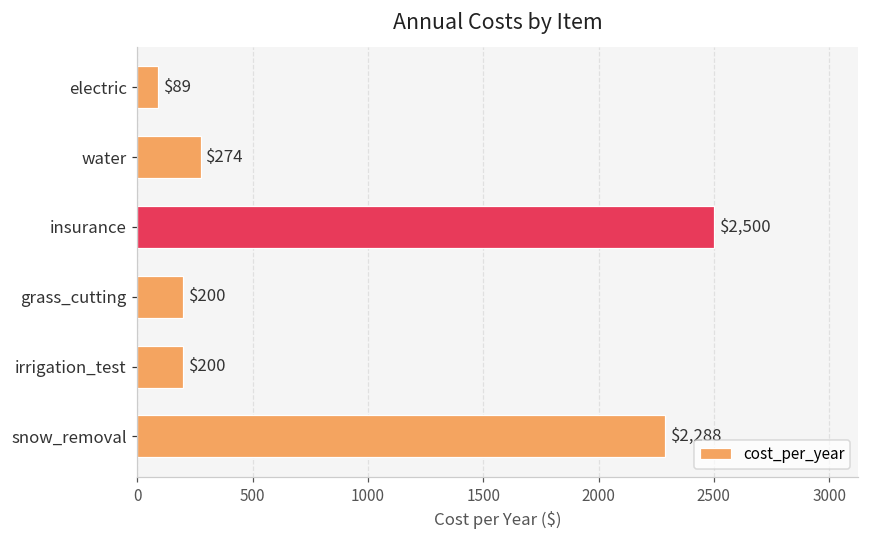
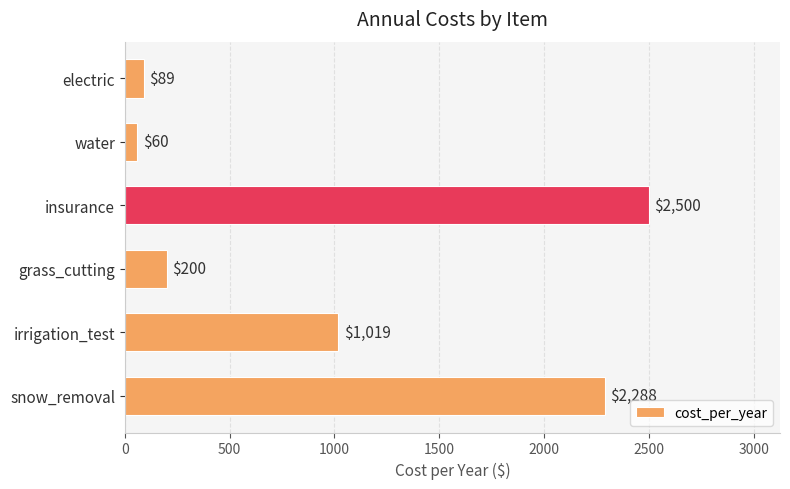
water: $274 -> $60
irrigation_test: $200 -> $1,019
